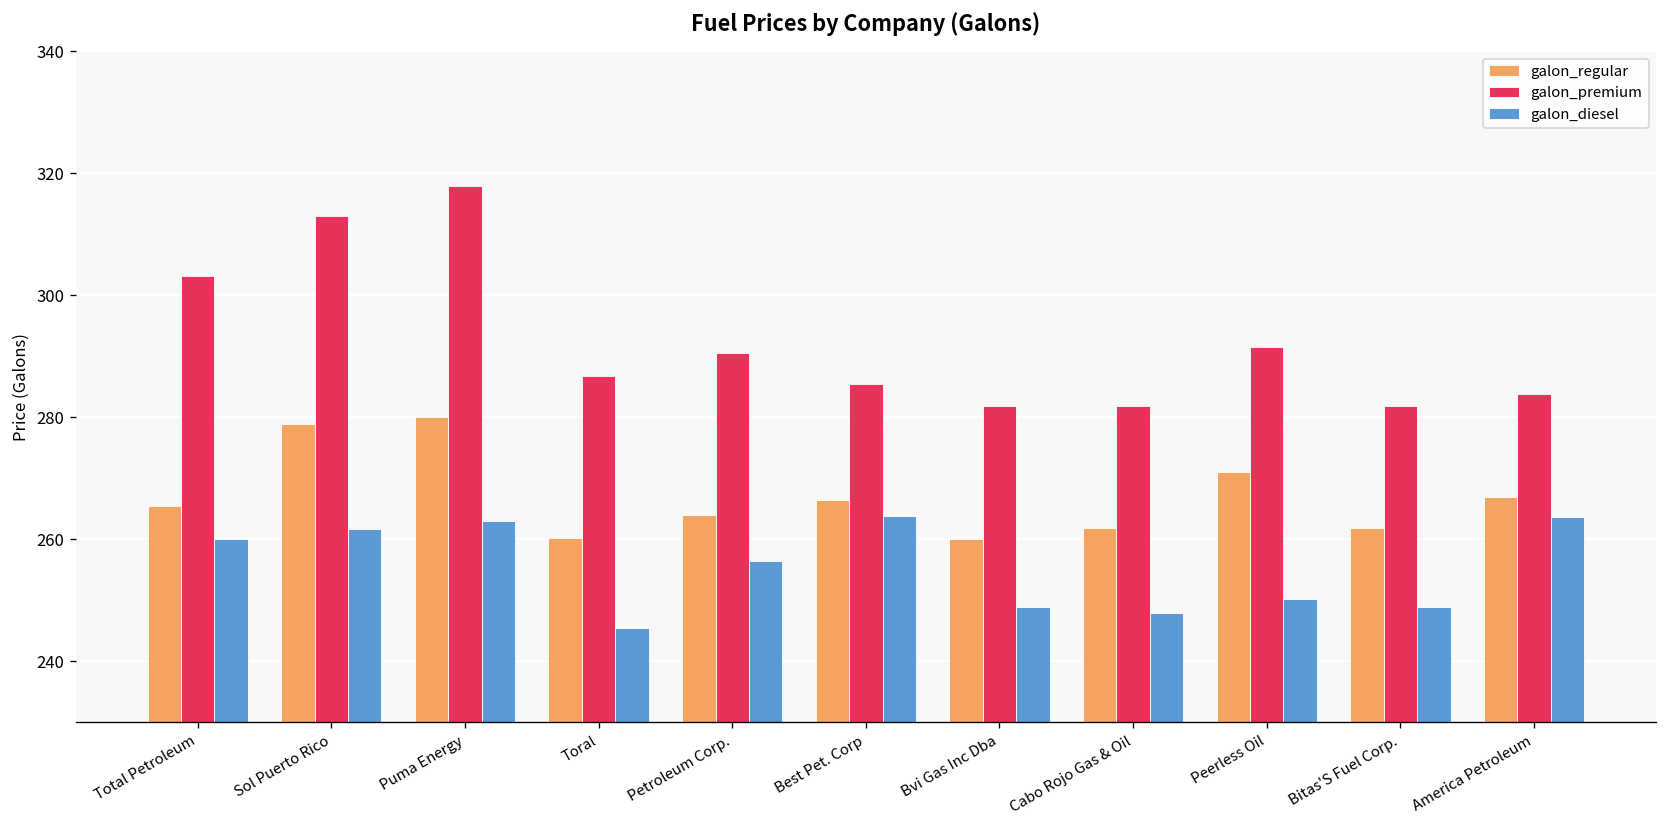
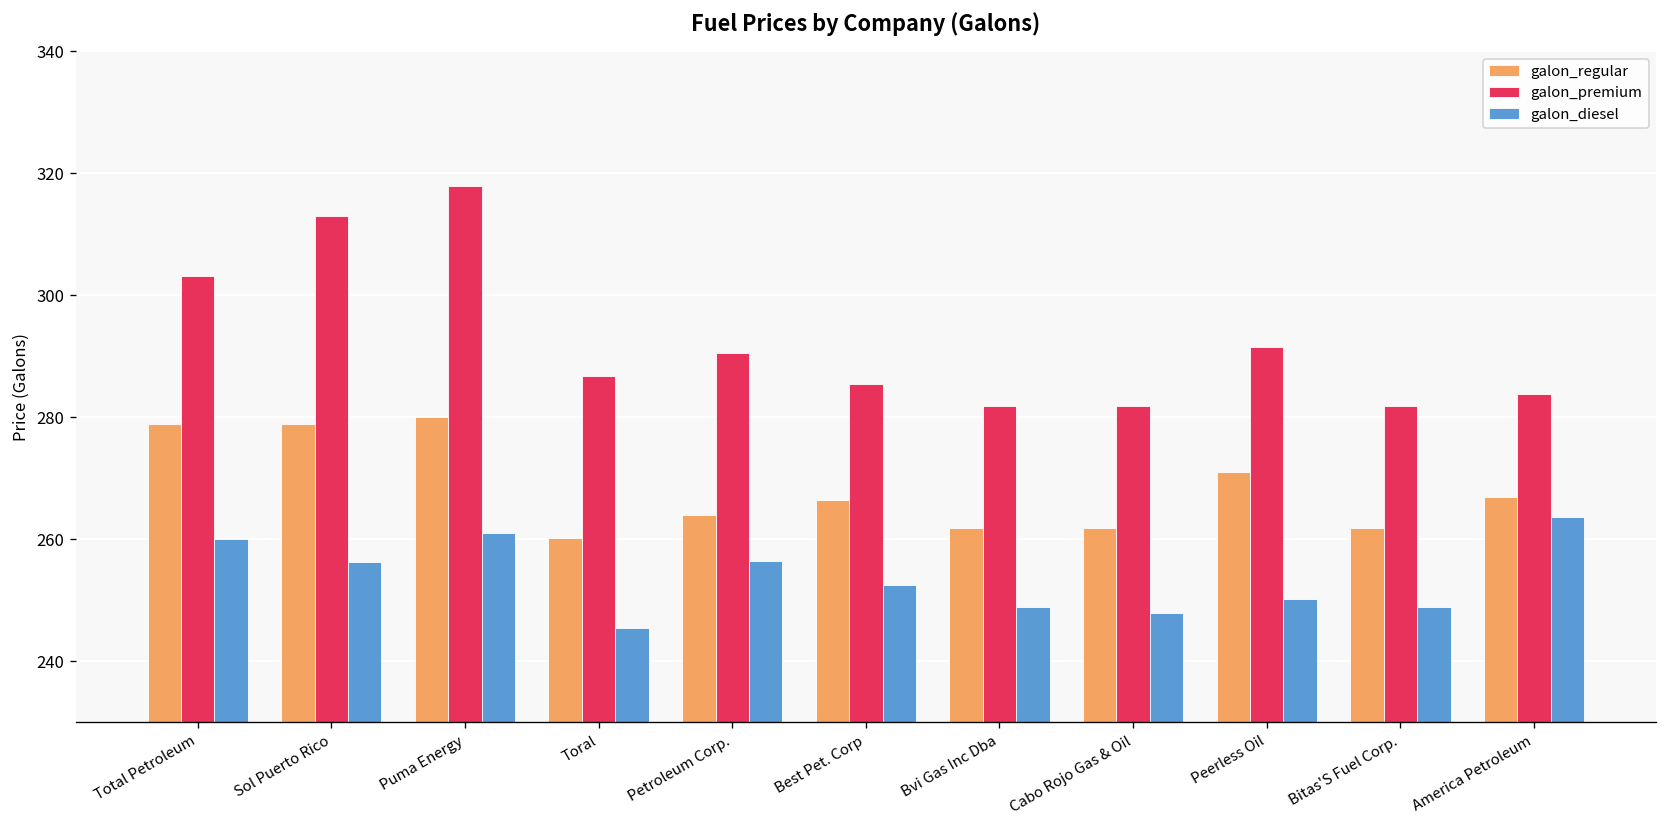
galon_regular, Total Petroleum: 266 -> 279
galon_diesel, Sol Puerto Rico: 262 -> 256
galon_diesel, Puma Energy: 263 -> 261
galon_diesel, Best Pet. Corp: 264 -> 253
galon_regular, Bvi Gas Inc Dba: 260 -> 262
